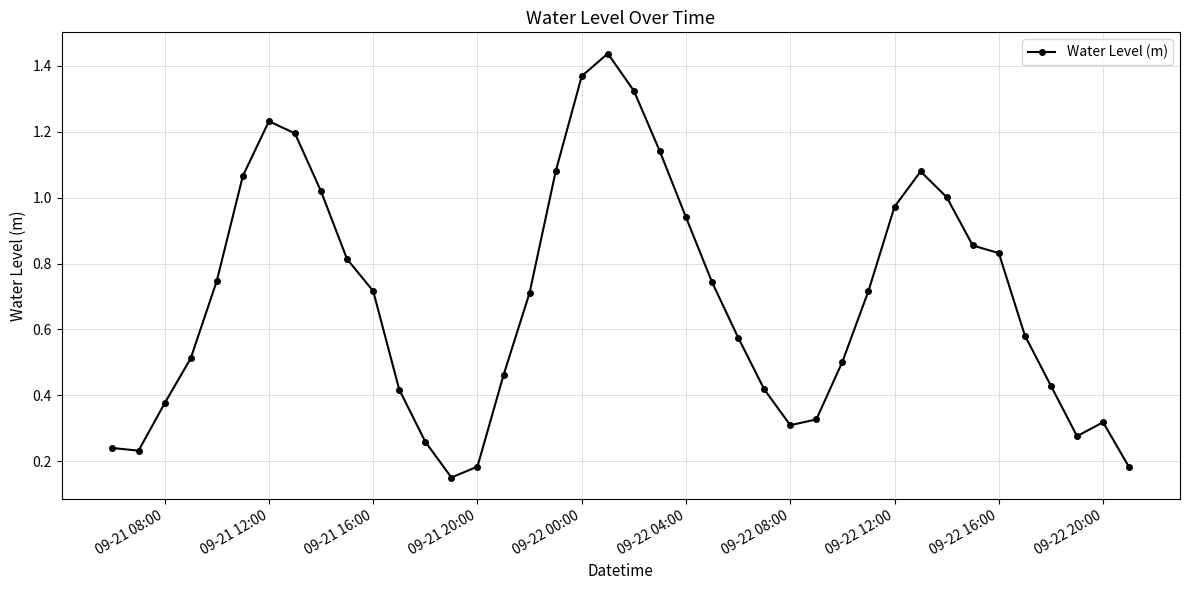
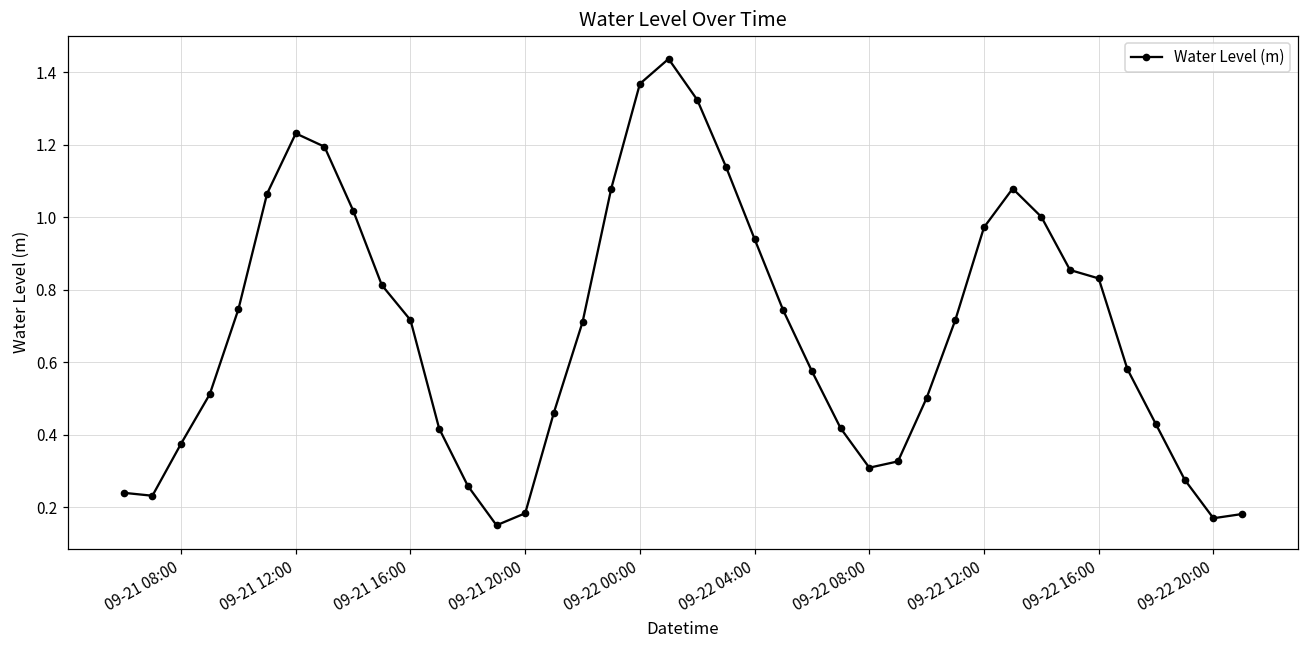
09-22 20:00: 0.32 -> 0.17
